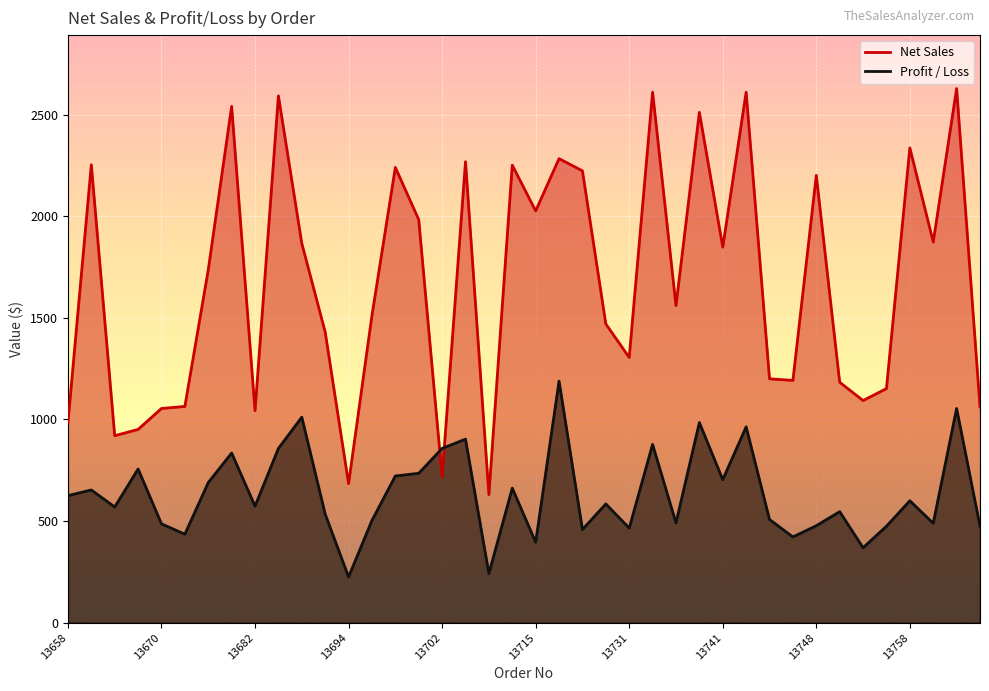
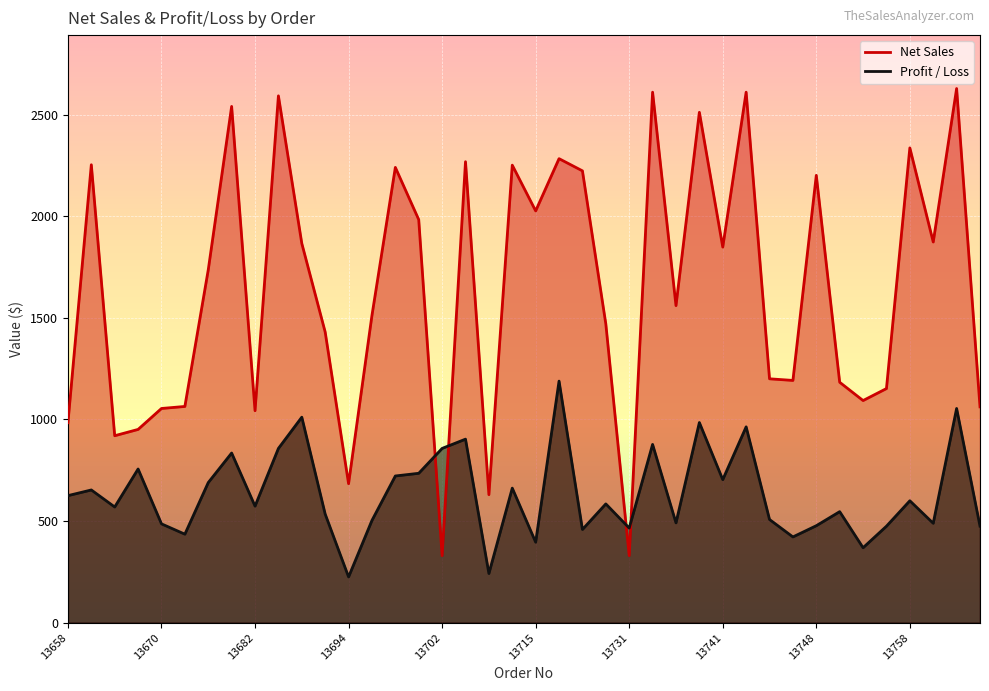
Net Sales, 13702: 720 -> 330
Net Sales, 13731: 1310 -> 330
